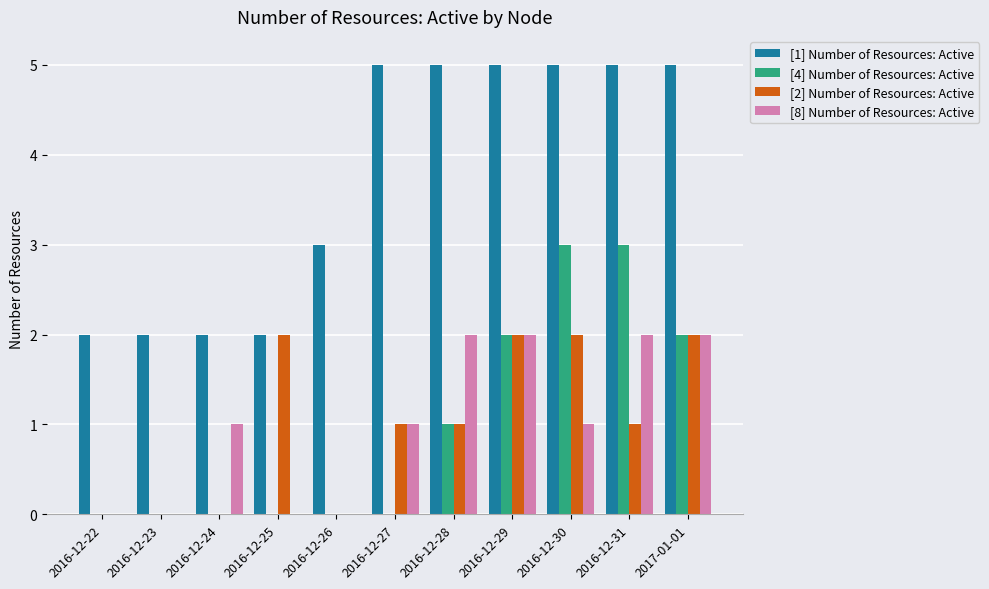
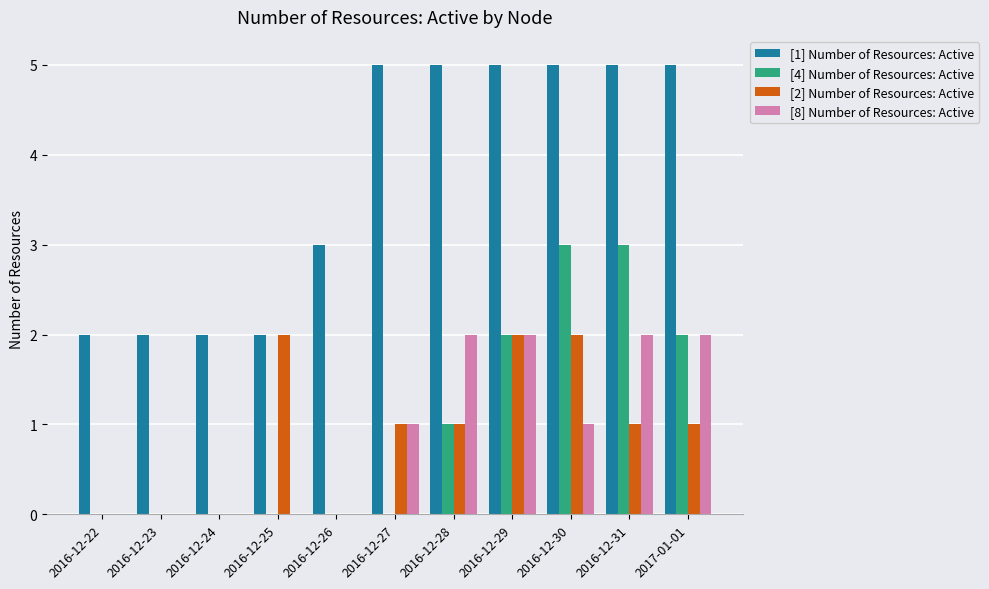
[8] Number of Resources: Active, 2016-12-24: 1 -> 0
[2] Number of Resources: Active, 2017-01-01: 2 -> 1
